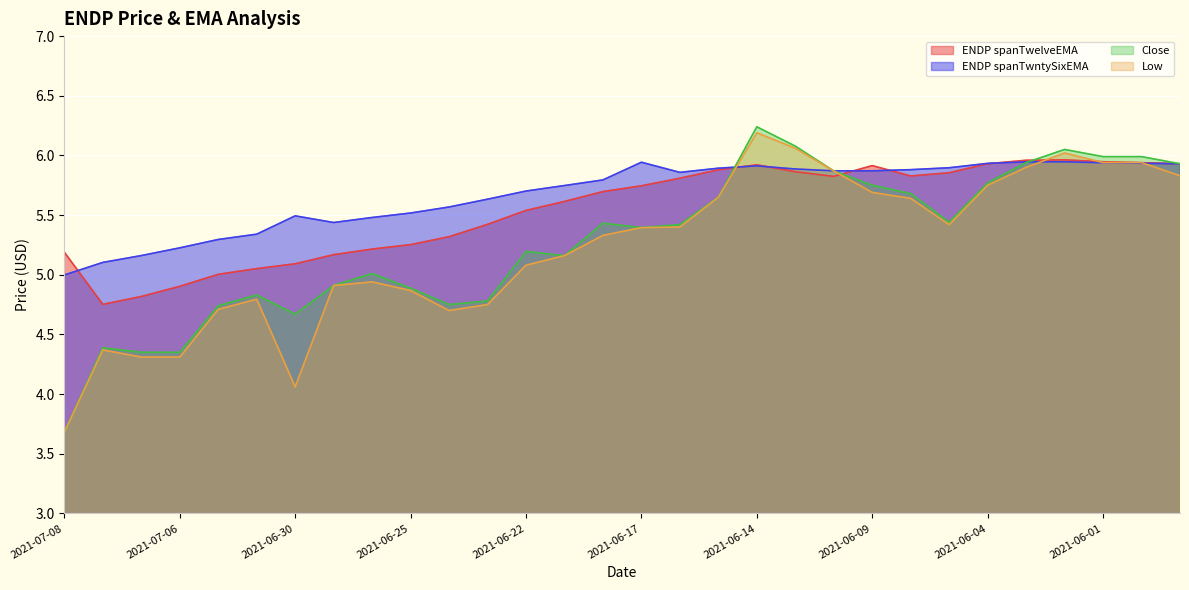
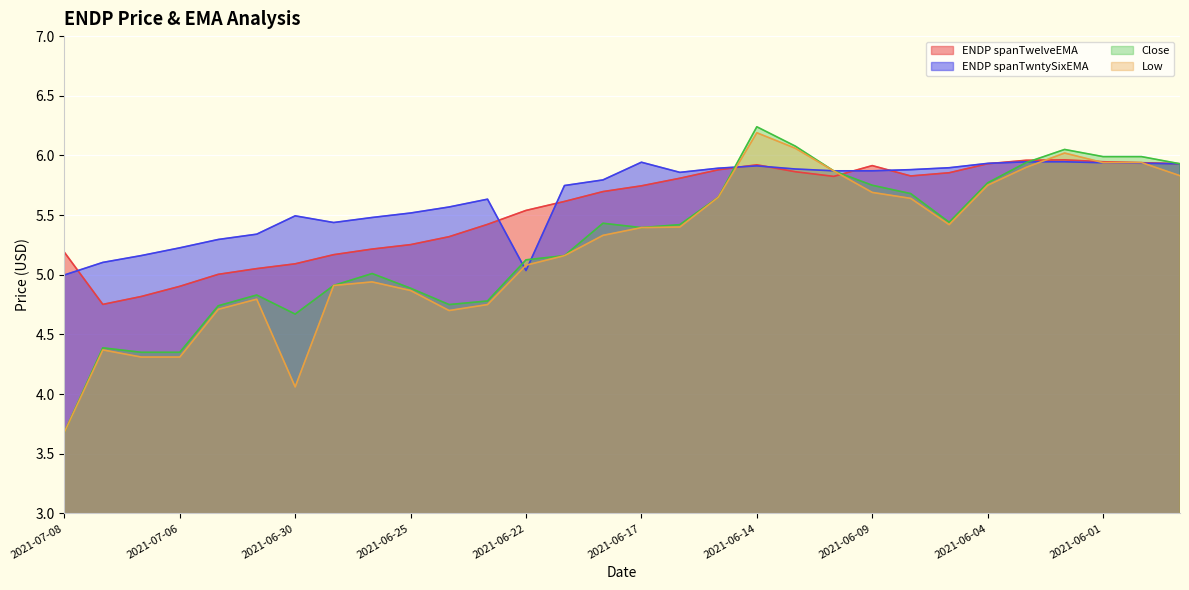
ENDP spanTwntySixEMA, 2021-06-22: 5.70 -> 5.04
Close, 2021-06-22: 5.20 -> 5.13
